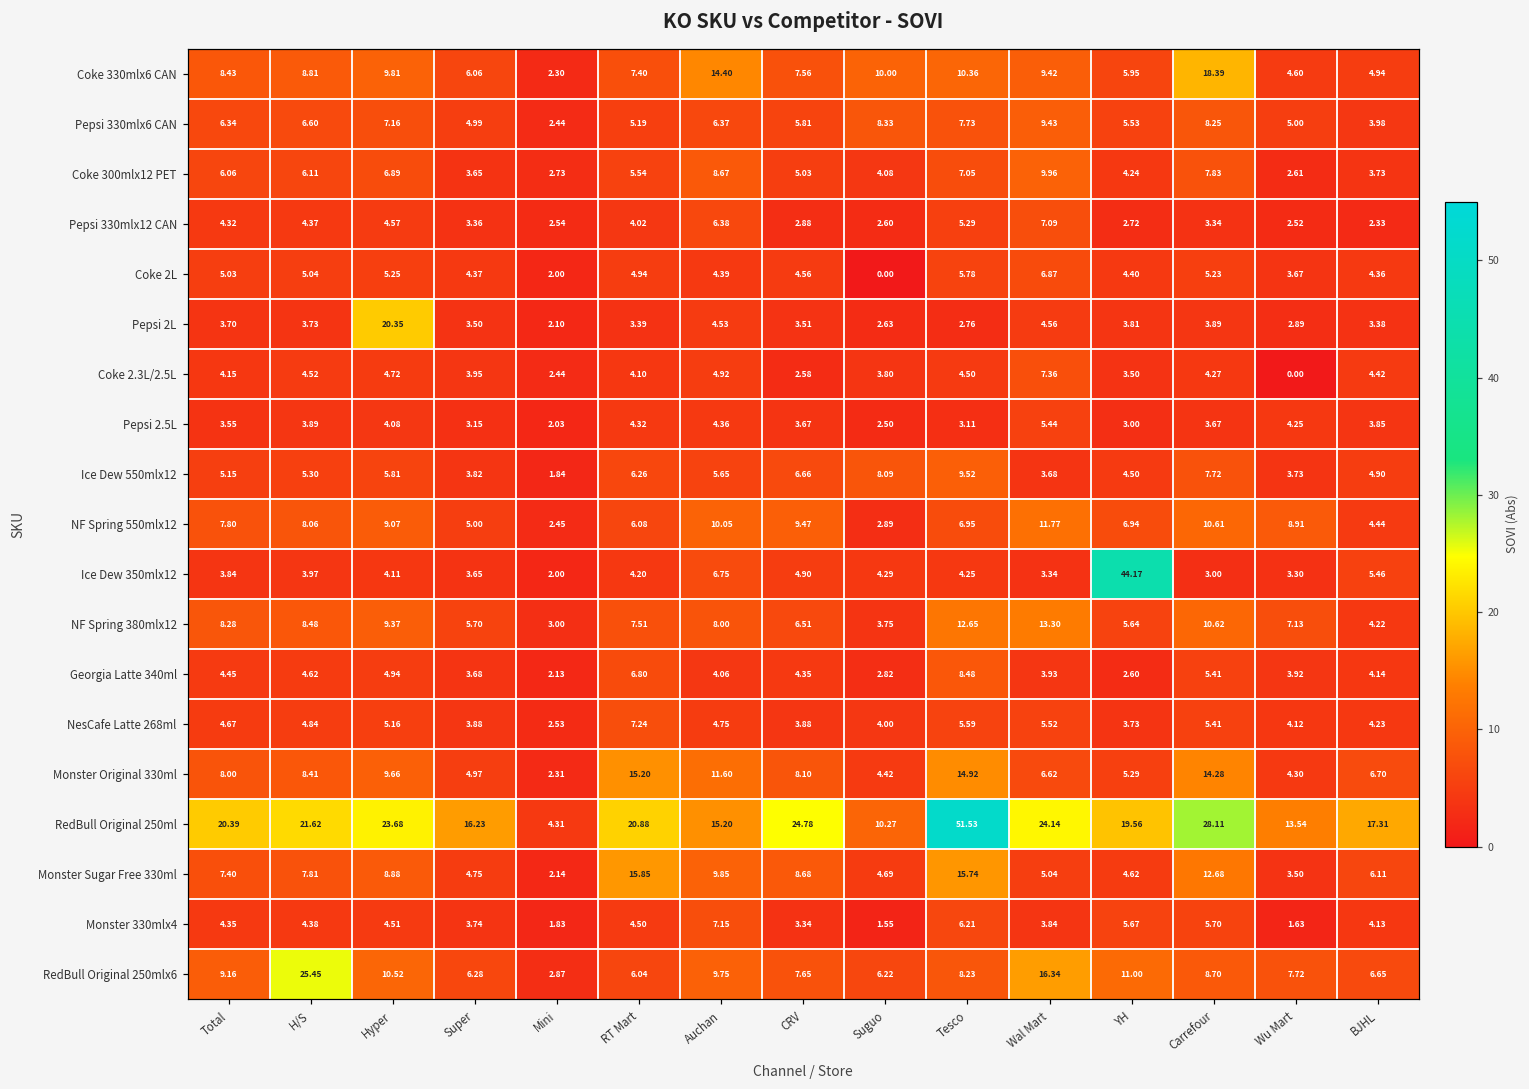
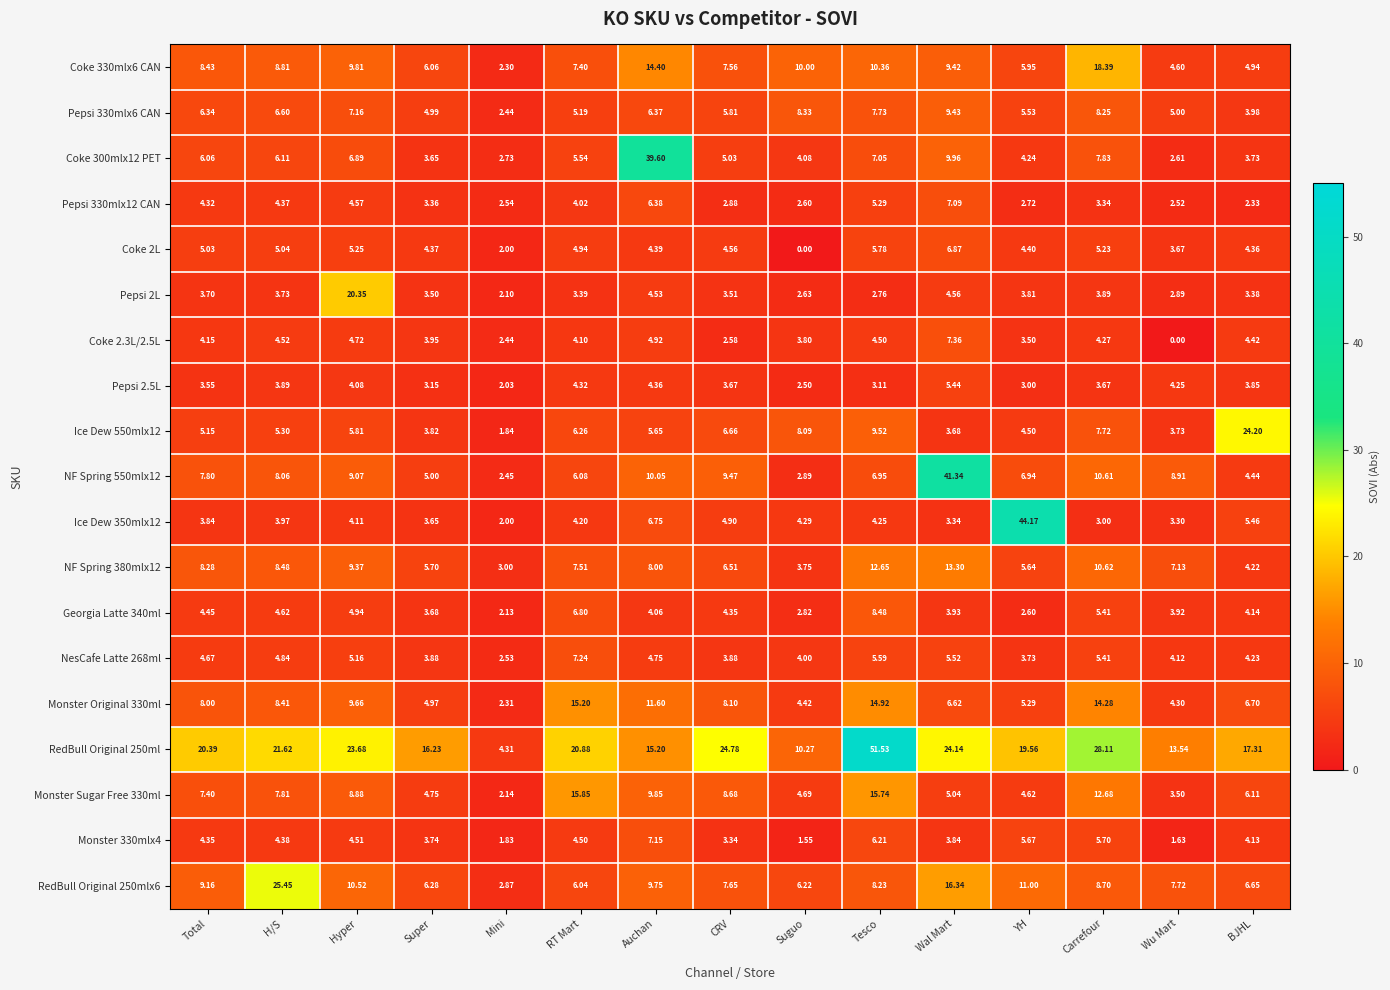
Coke 300mlx12 PET, Auchan: 8.67 -> 39.60
Ice Dew 550mlx12, BJHL: 4.90 -> 24.20
NF Spring 550mlx12, Wal Mart: 11.77 -> 41.34
